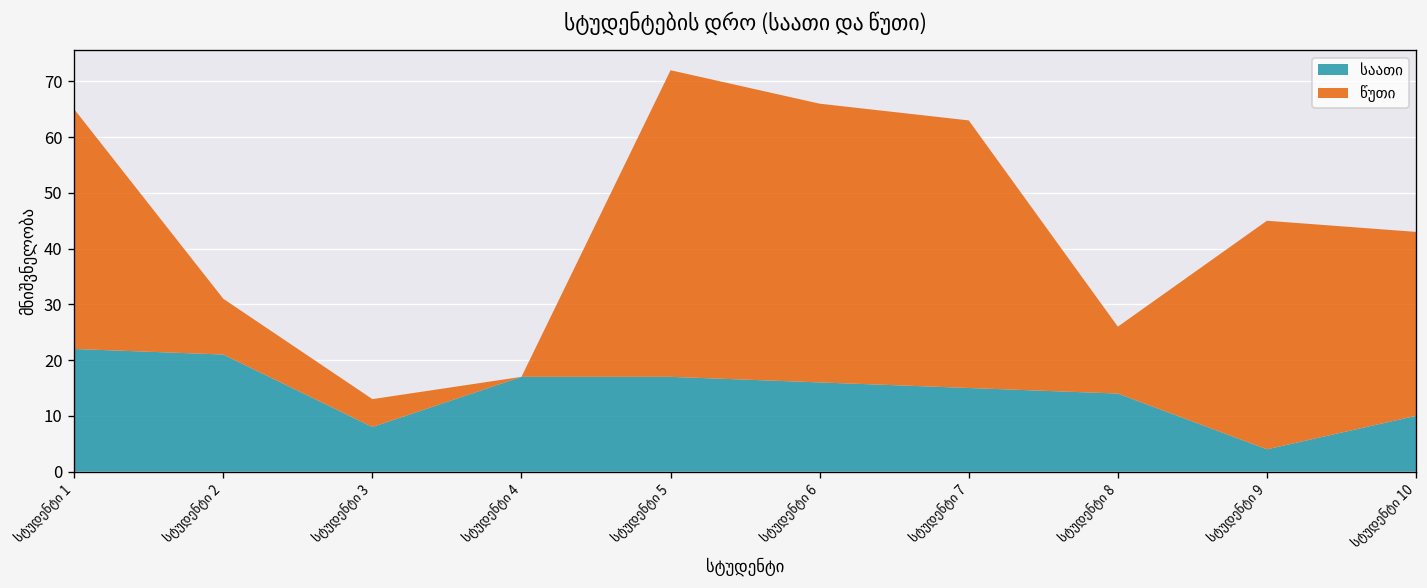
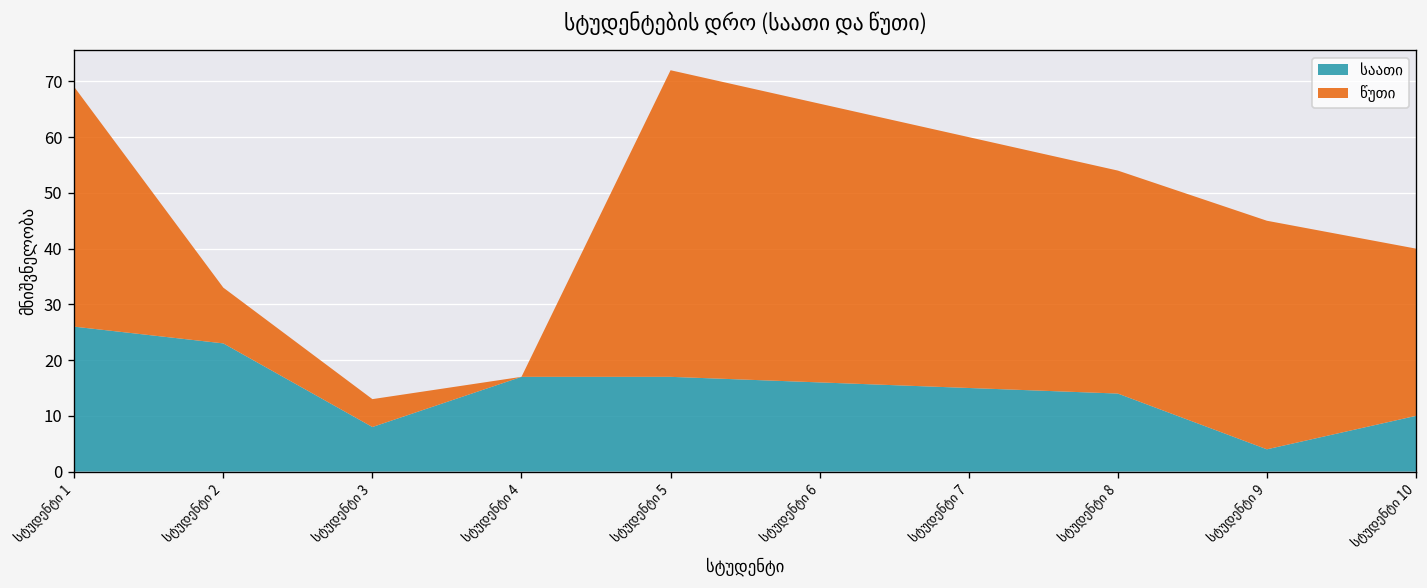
საათი, სტუდენტი 1: 22 -> 26
საათი, სტუდენტი 2: 21 -> 23
წუთი, სტუდენტი 7: 48 -> 45
წუთი, სტუდენტი 8: 12 -> 40
წუთი, სტუდენტი 10: 33 -> 30
